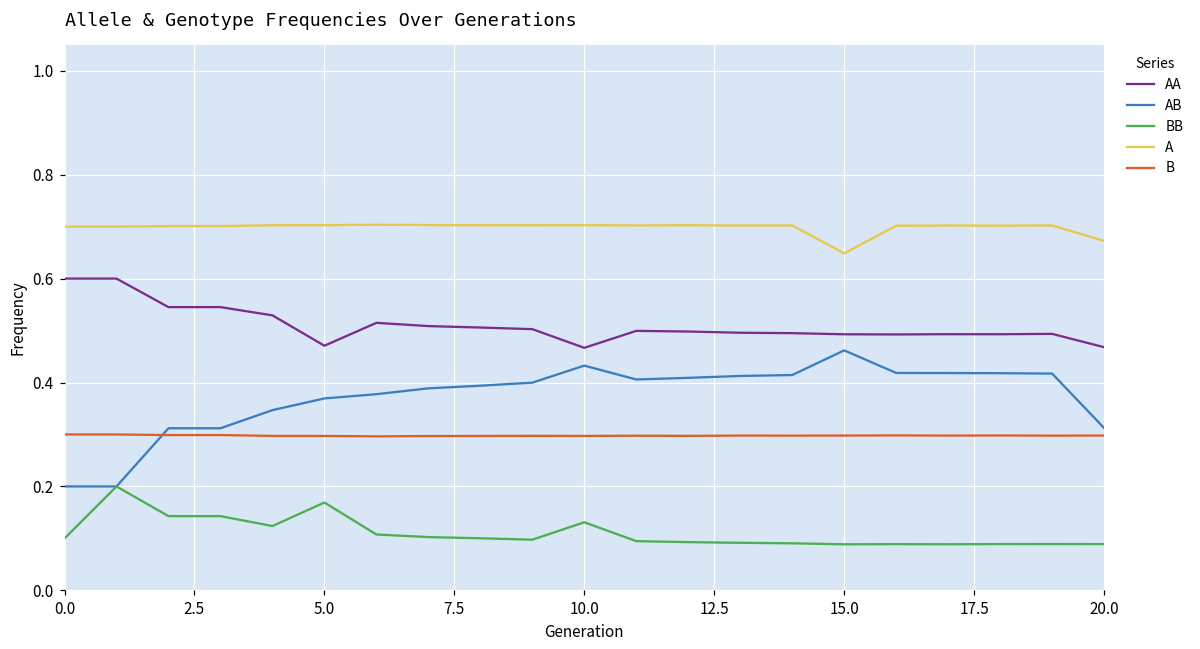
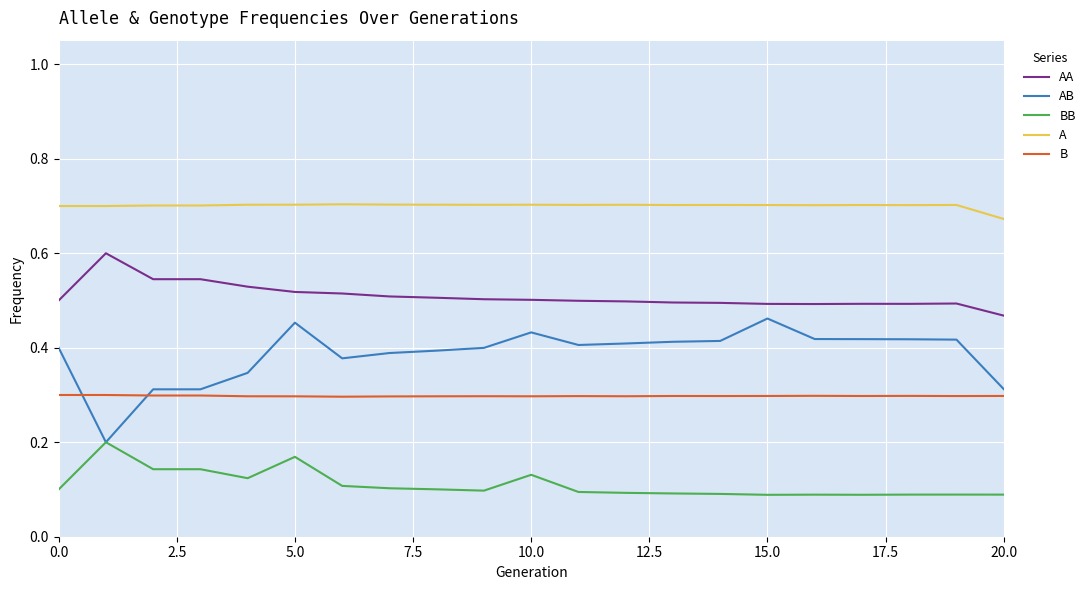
AA, 0.0: 0.6 -> 0.5
AB, 0.0: 0.2 -> 0.4
AA, 5.0: 0.47 -> 0.52
AB, 5.0: 0.37 -> 0.45
AA, 10.0: 0.47 -> 0.50
A, 15.0: 0.65 -> 0.70
